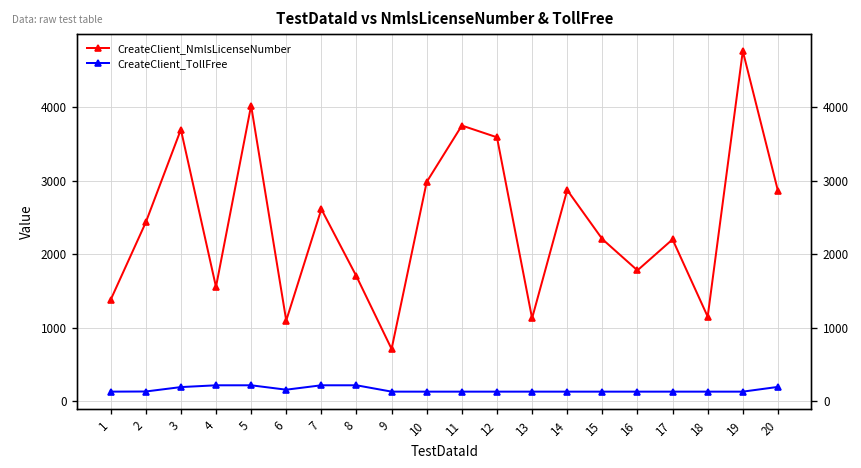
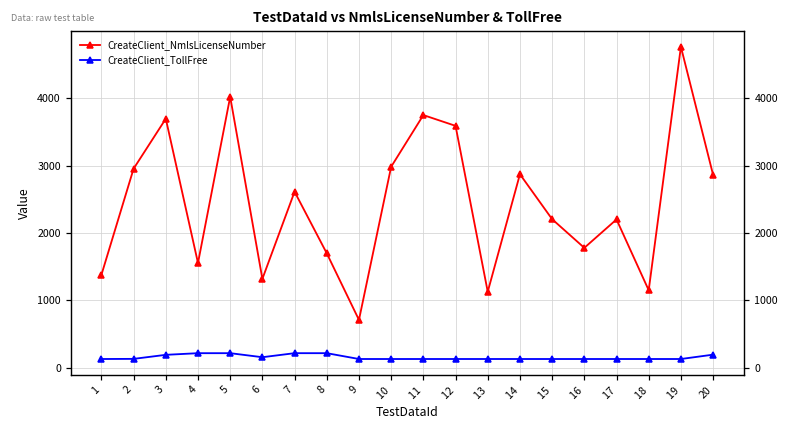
CreateClient_NmlsLicenseNumber, 2: 2400 -> 3000
CreateClient_NmlsLicenseNumber, 6: 1100 -> 1300
